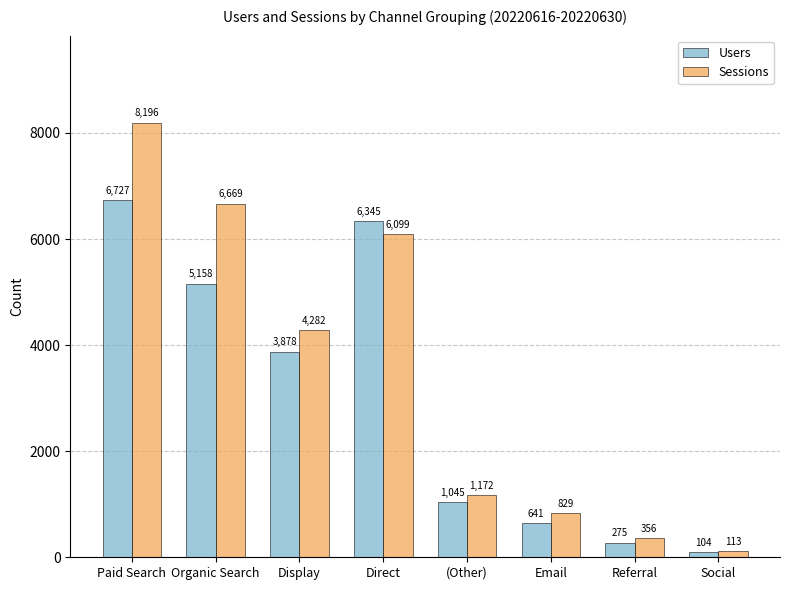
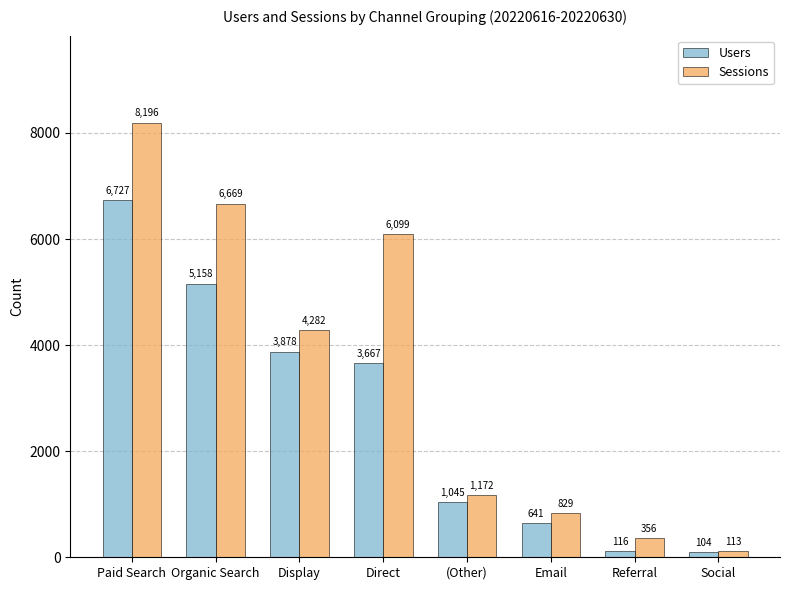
Users, Direct: 6,345 -> 3,667
Users, Referral: 275 -> 116
